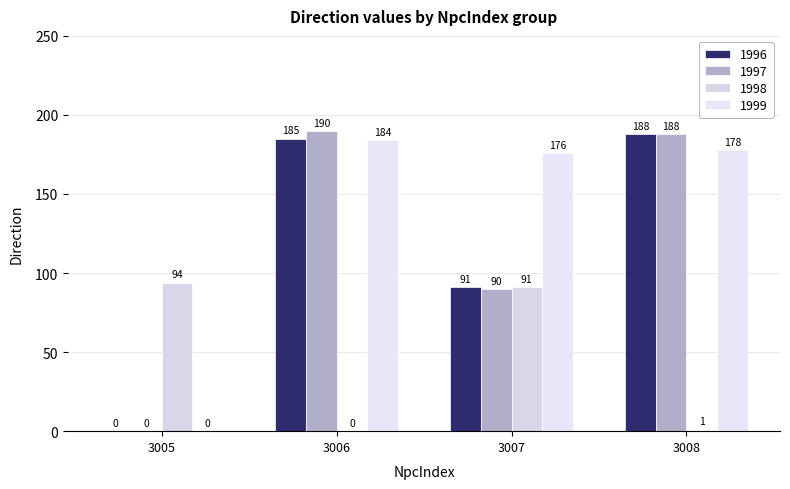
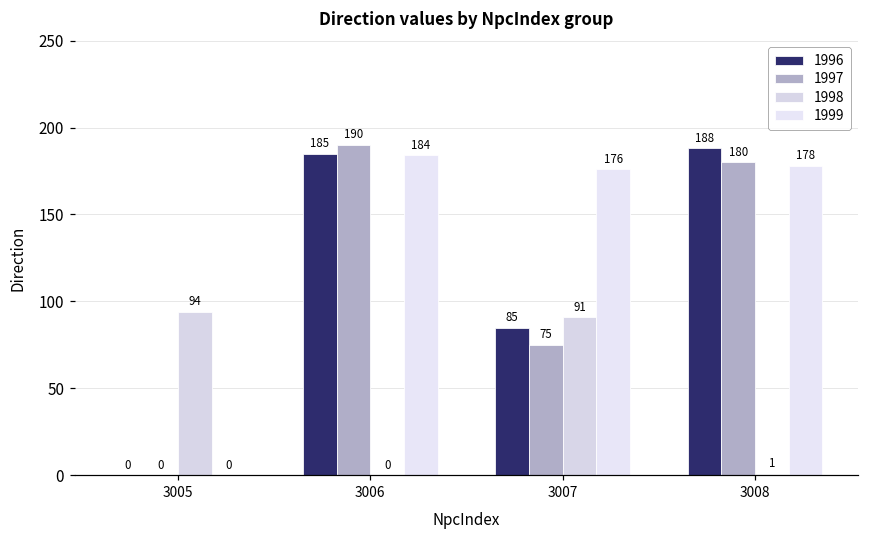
1996, 3007: 91 -> 85
1997, 3007: 90 -> 75
1997, 3008: 188 -> 180
